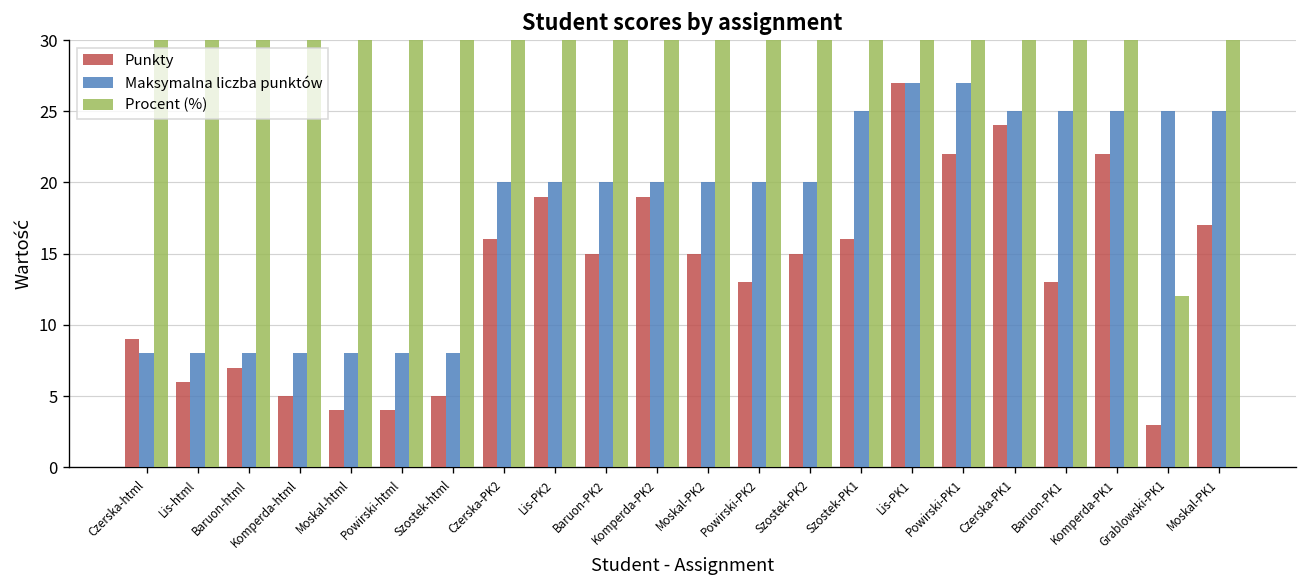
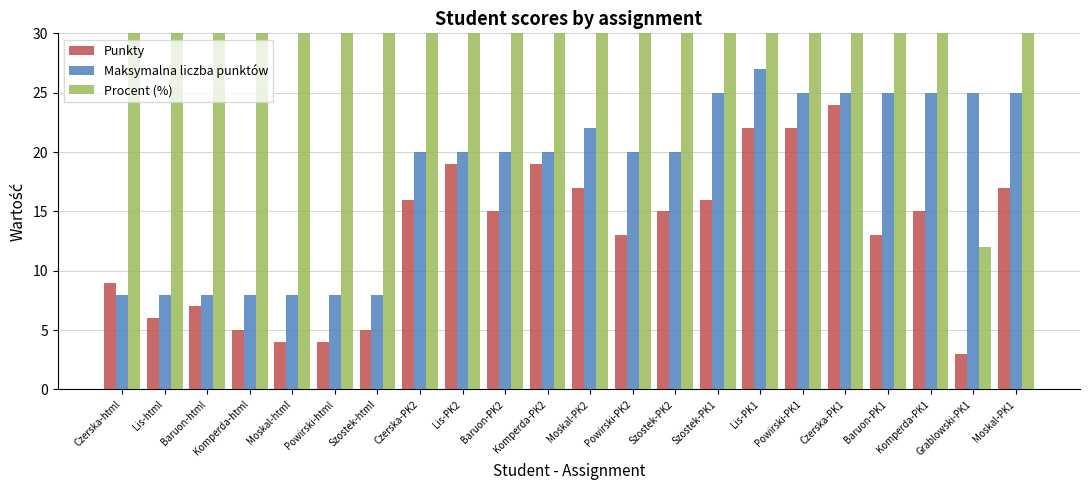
Punkty, Moskal-PK2: 15 -> 17
Maksymalna liczba punktów, Moskal-PK2: 20 -> 22
Punkty, Lis-PK1: 27 -> 22
Maksymalna liczba punktów, Powirski-PK1: 27 -> 25
Punkty, Komperda-PK1: 22 -> 15
